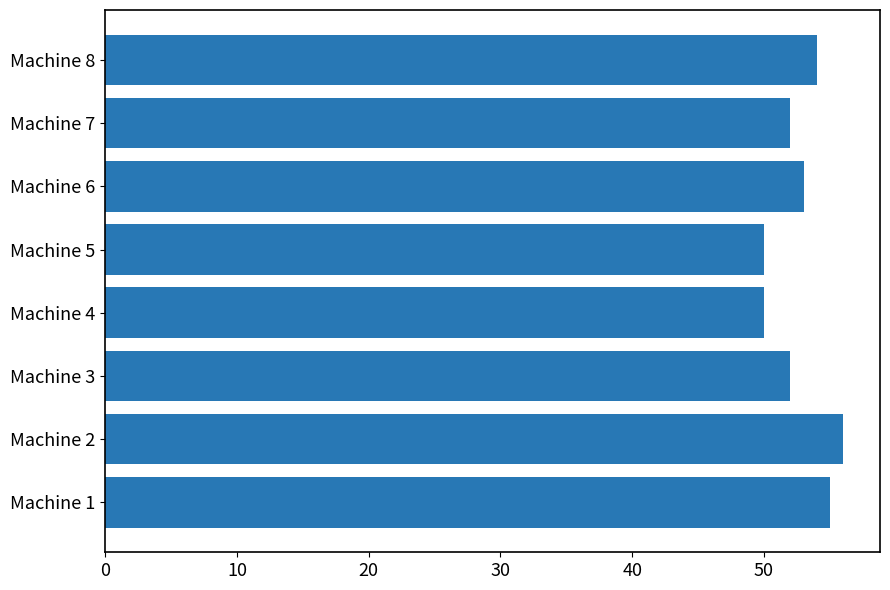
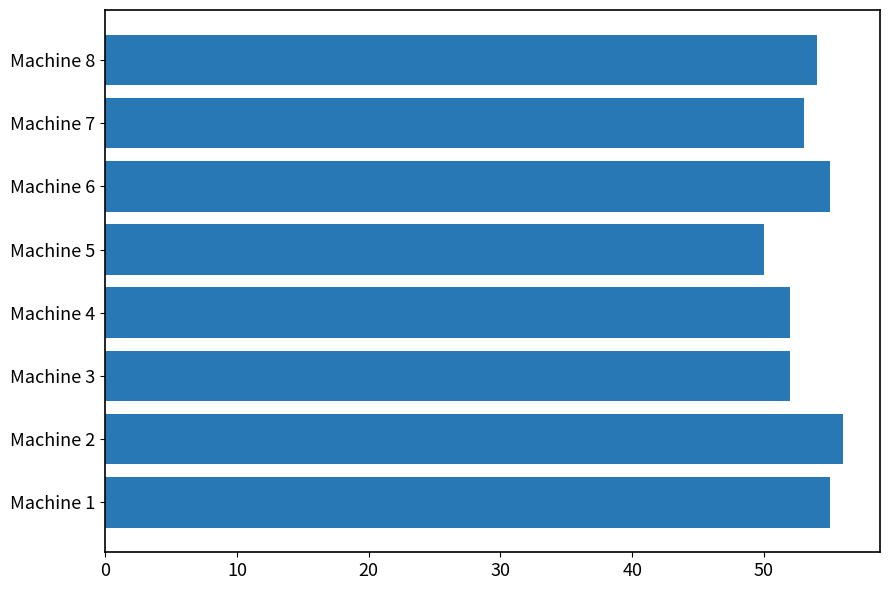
Machine 7: 52 -> 53
Machine 6: 53 -> 55
Machine 4: 50 -> 52
